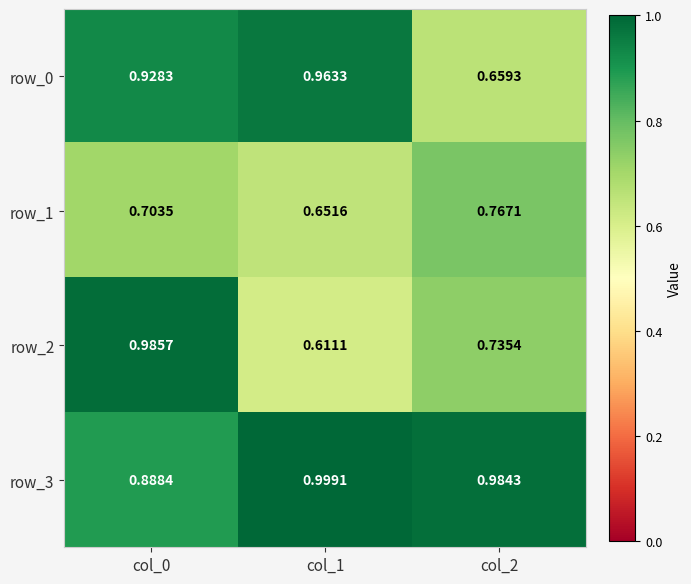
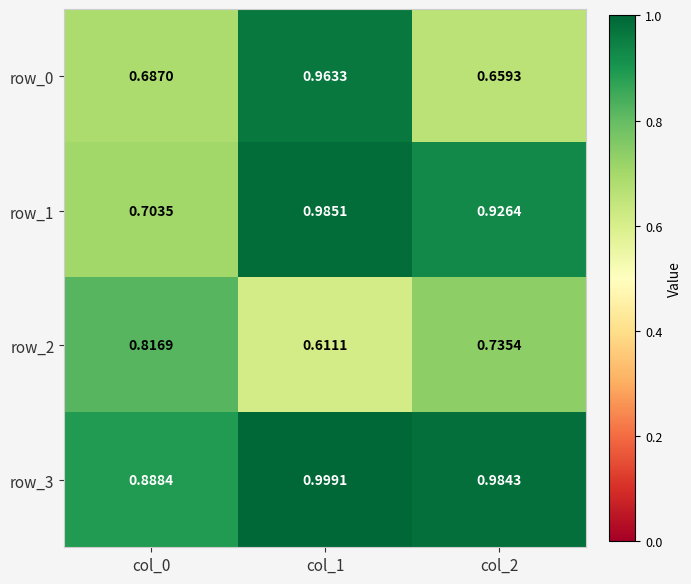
row_0, col_0: 0.9283 -> 0.6870
row_1, col_1: 0.6516 -> 0.9851
row_1, col_2: 0.7671 -> 0.9264
row_2, col_0: 0.9857 -> 0.8169
